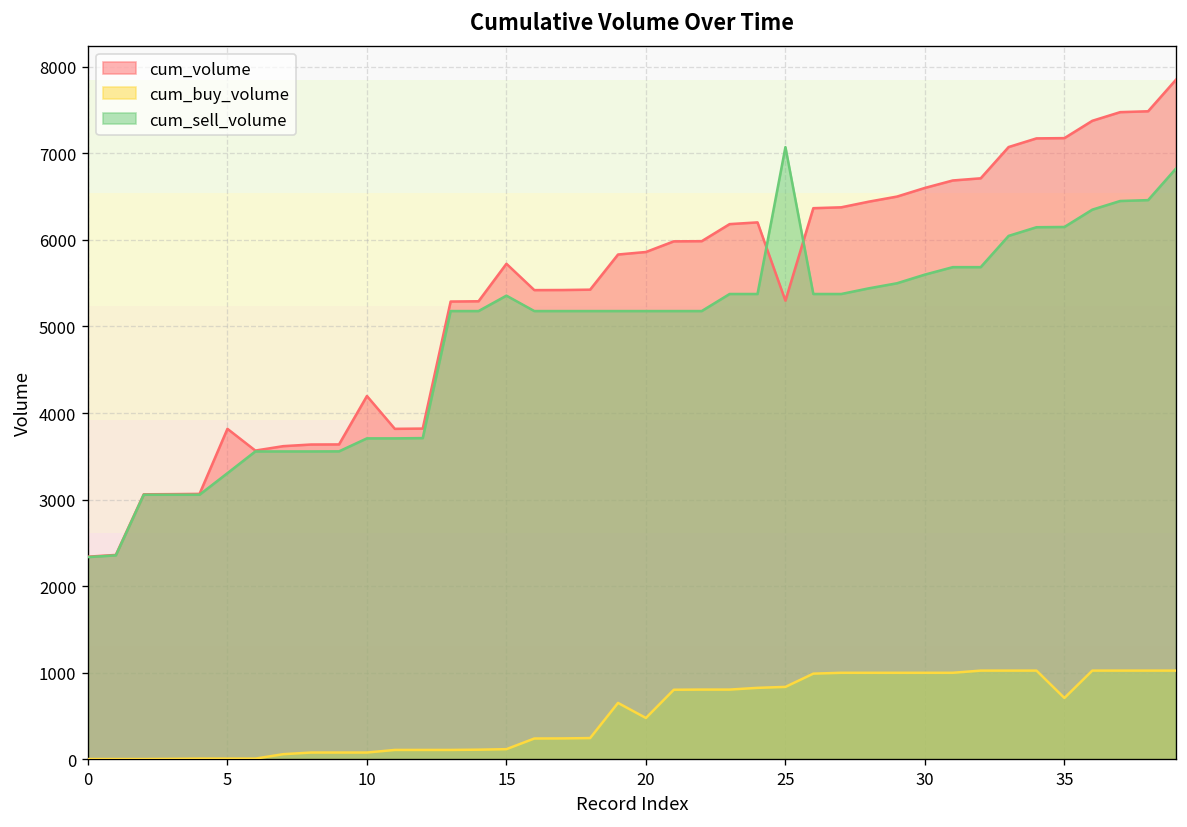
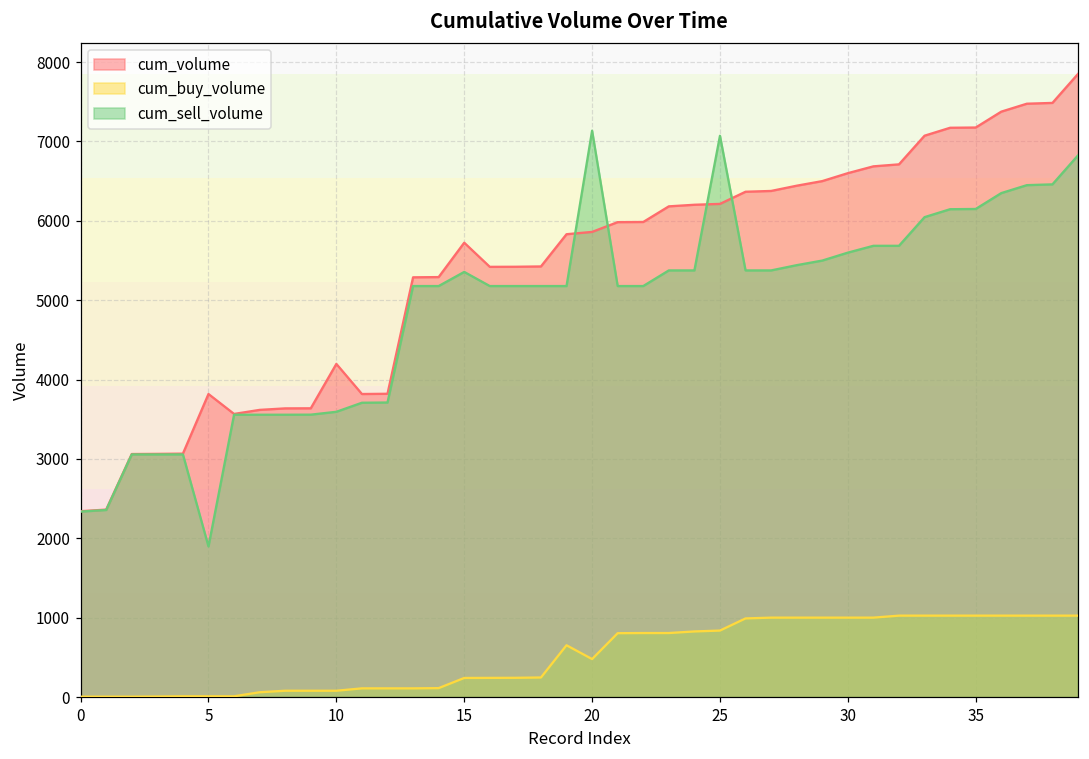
cum_sell_volume, 5: 3300 -> 1900
cum_sell_volume, 10: 3700 -> 3600
cum_buy_volume, 15: 100 -> 200
cum_sell_volume, 20: 5200 -> 7100
cum_volume, 25: 5300 -> 6200
cum_buy_volume, 35: 700 -> 1000
